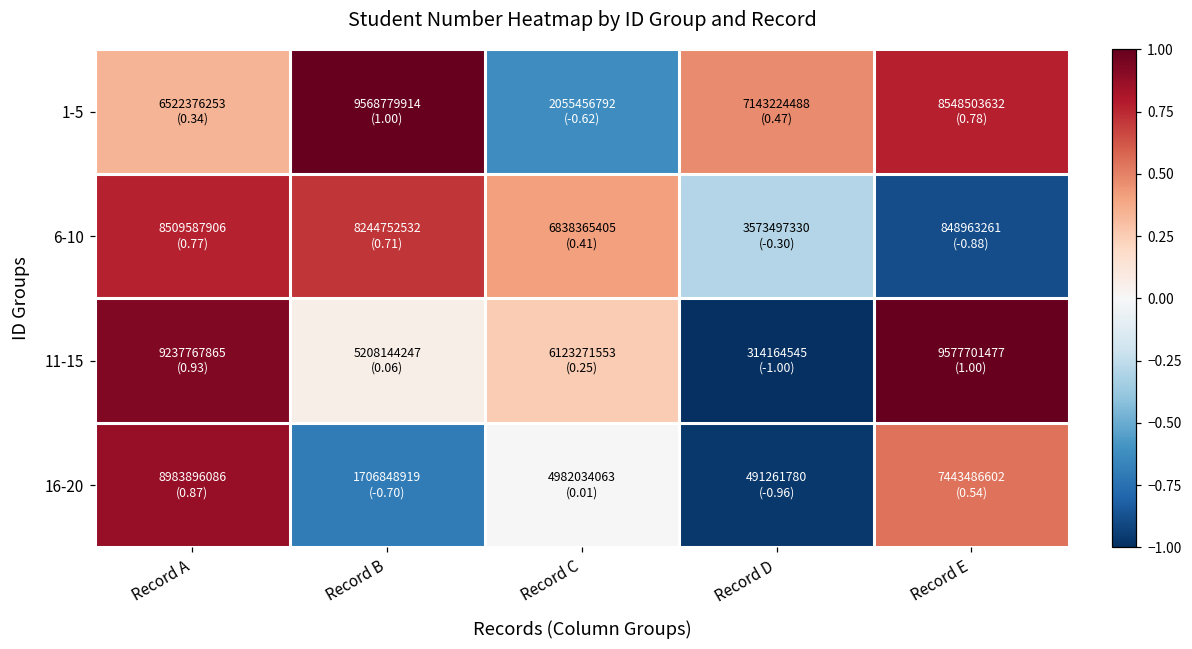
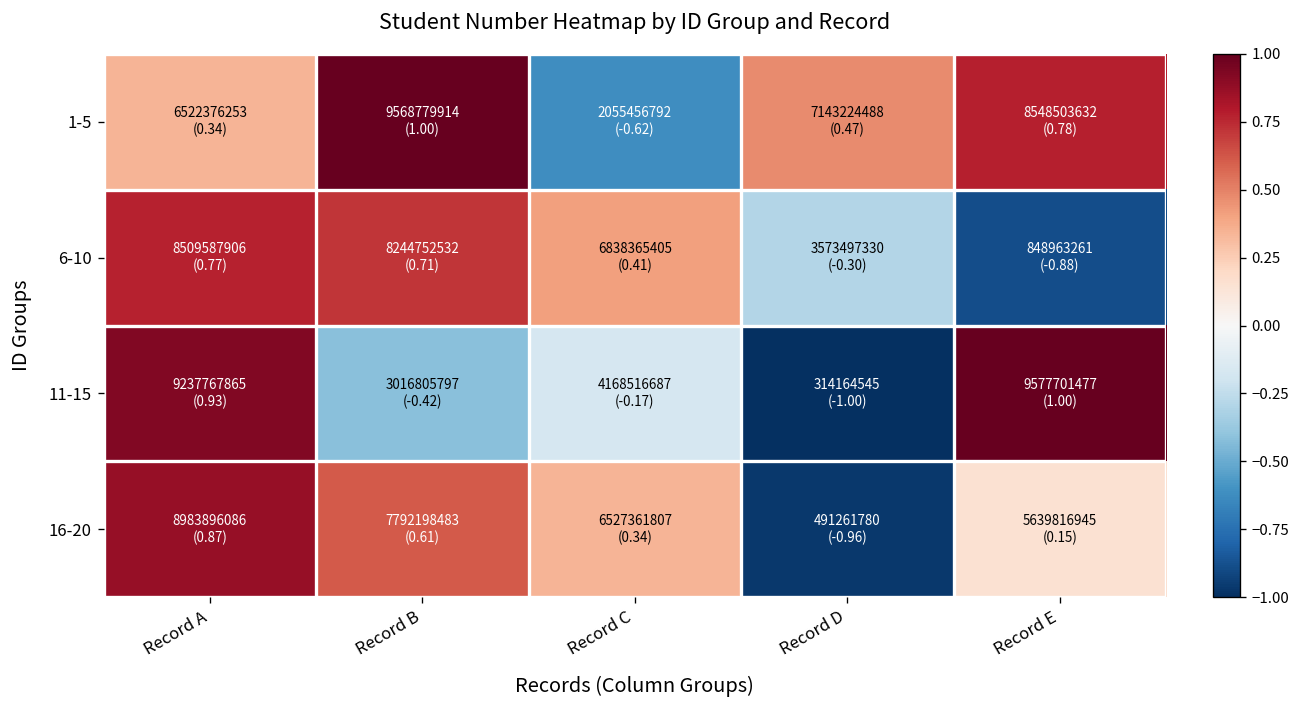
11-15, Record B: 5208144247 (0.06) -> 3016805797 (-0.42)
11-15, Record C: 6123271553 (0.25) -> 4168516687 (-0.17)
16-20, Record B: 1706848919 (-0.70) -> 7792198483 (0.61)
16-20, Record C: 4982034063 (0.01) -> 6527361807 (0.34)
16-20, Record E: 7443486602 (0.54) -> 5639816945 (0.15)
